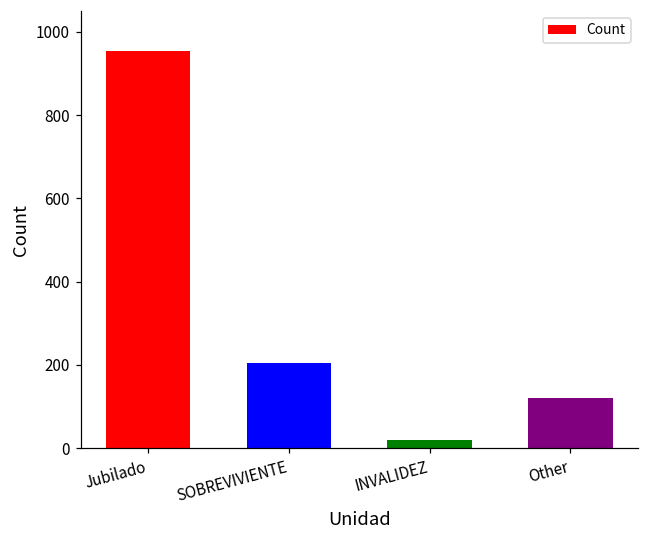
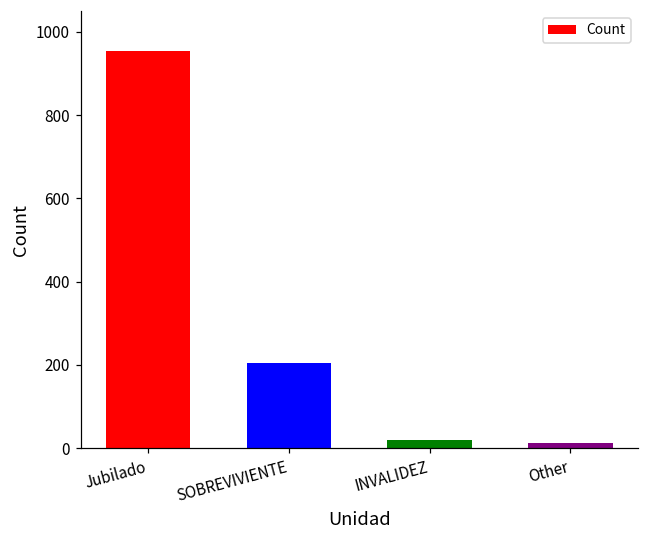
Other: 120 -> 10
